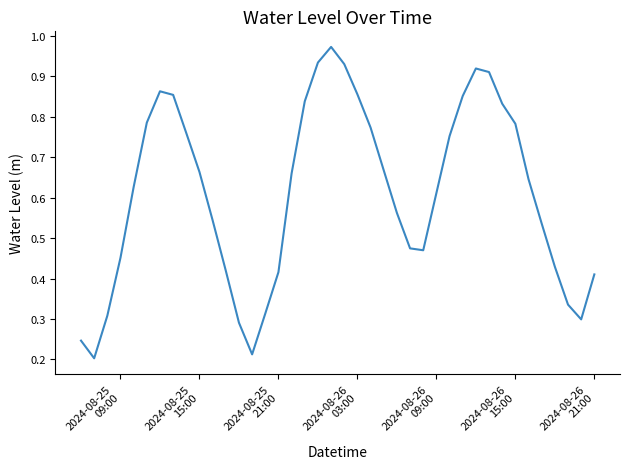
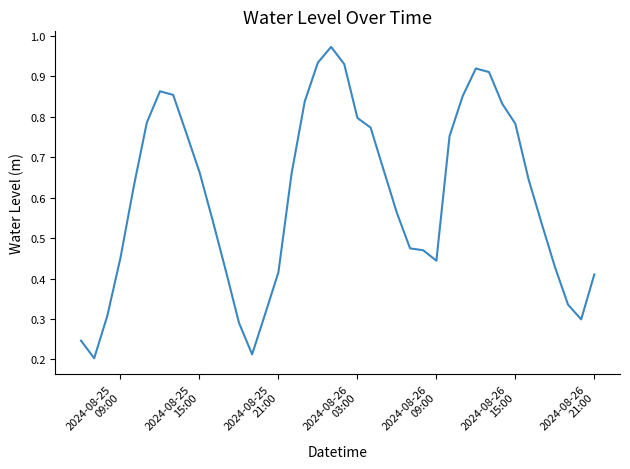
2024-08-26 03:00: 0.86 -> 0.80
2024-08-26 09:00: 0.61 -> 0.44
